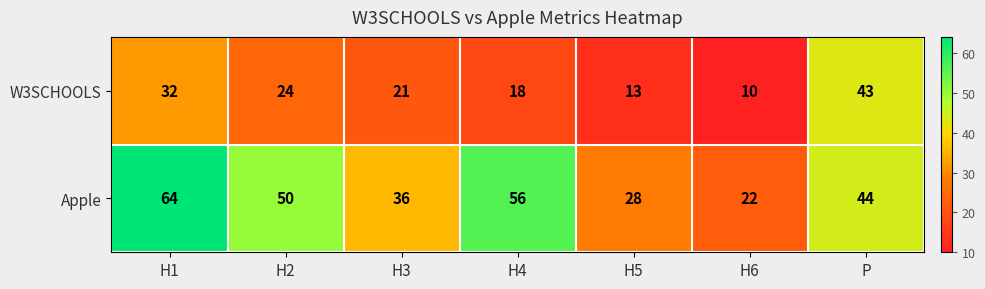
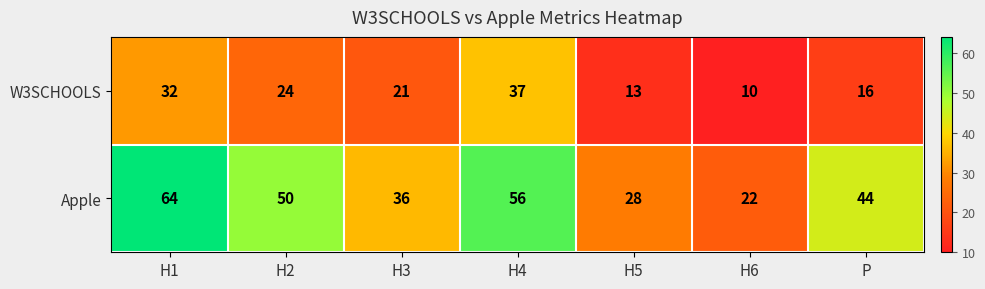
W3SCHOOLS, H4: 18 -> 37
W3SCHOOLS, P: 43 -> 16
